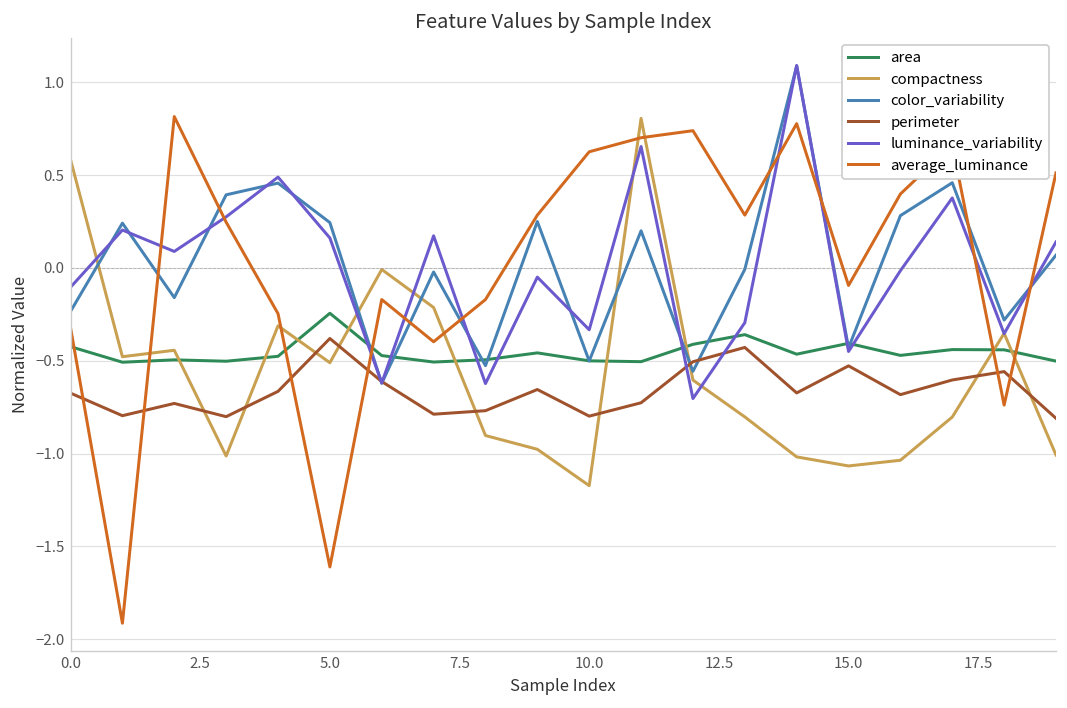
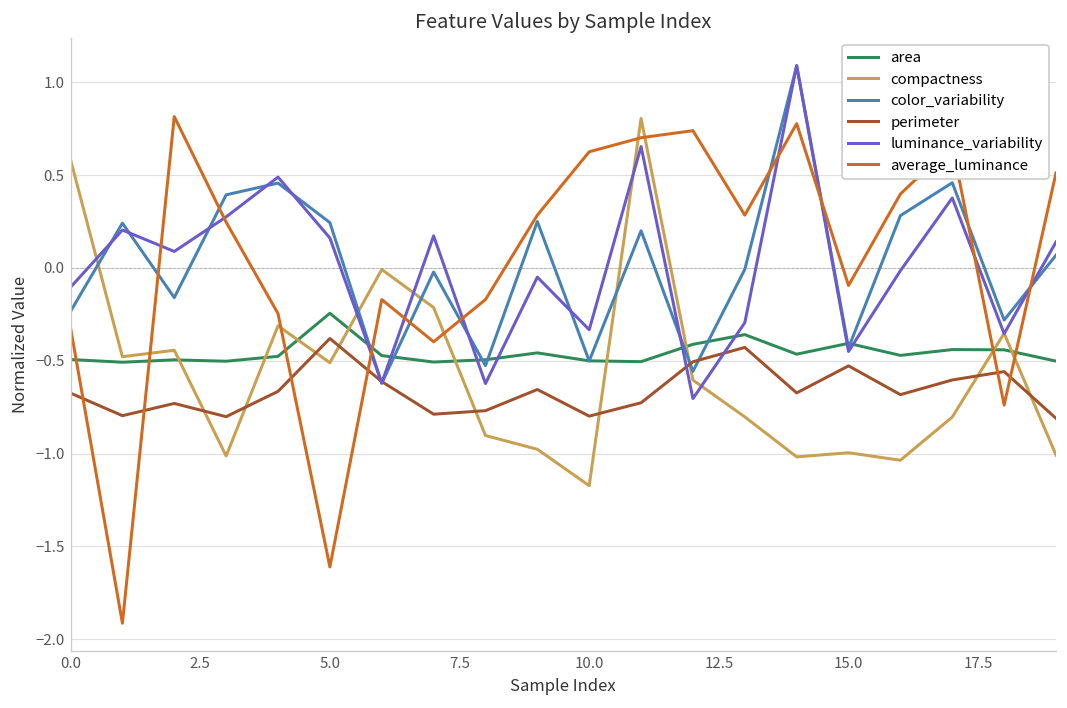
area, 0.0: -0.42 -> -0.49
compactness, 15.0: -1.07 -> -1.00
